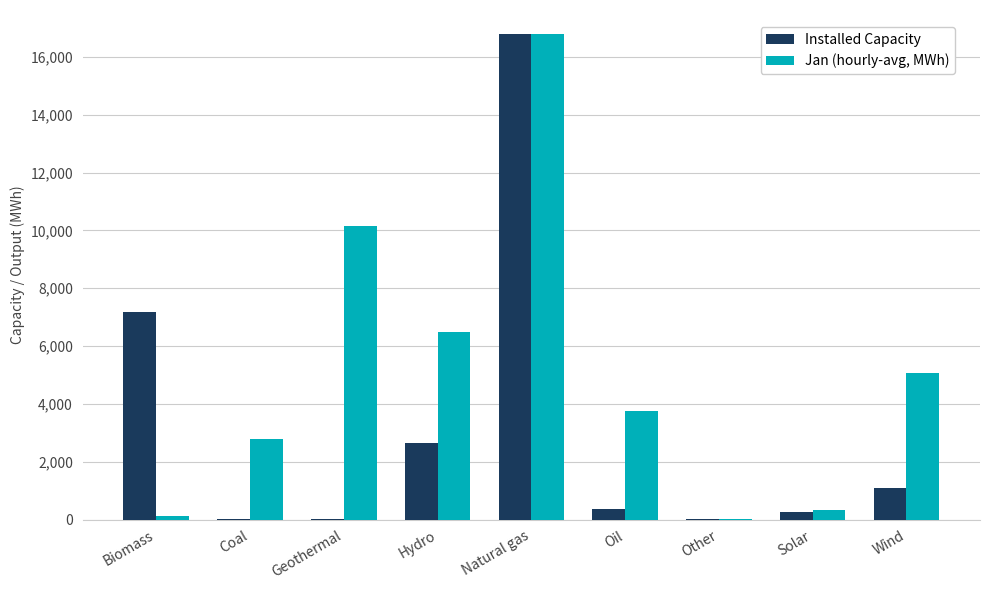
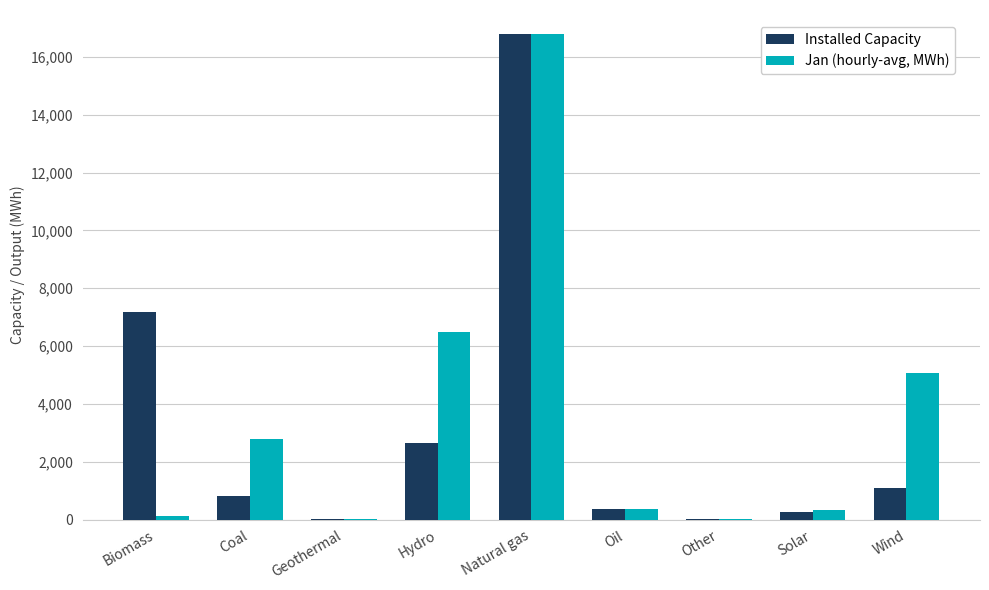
Installed Capacity, Coal: 0 -> 800
Jan (hourly-avg, MWh), Geothermal: 10,100 -> 0
Jan (hourly-avg, MWh), Oil: 3,700 -> 400
